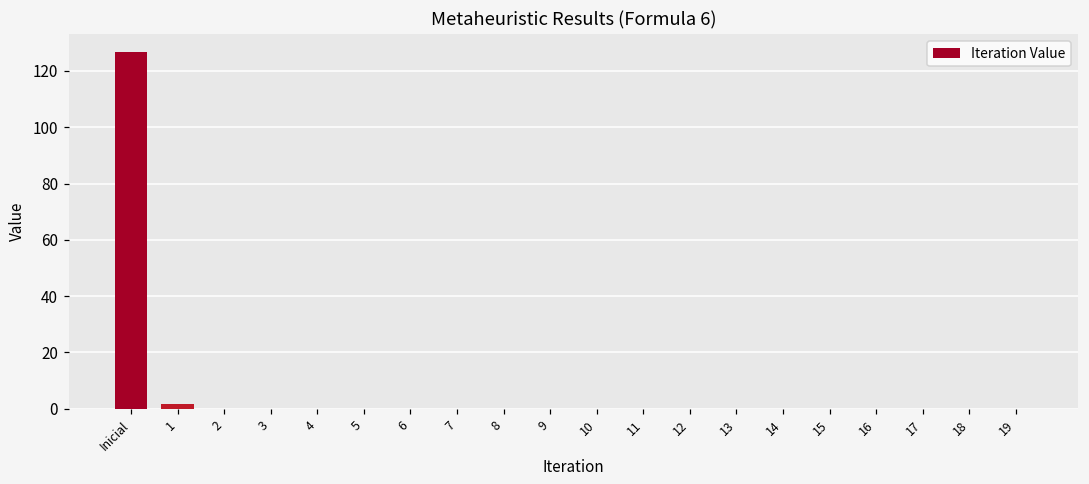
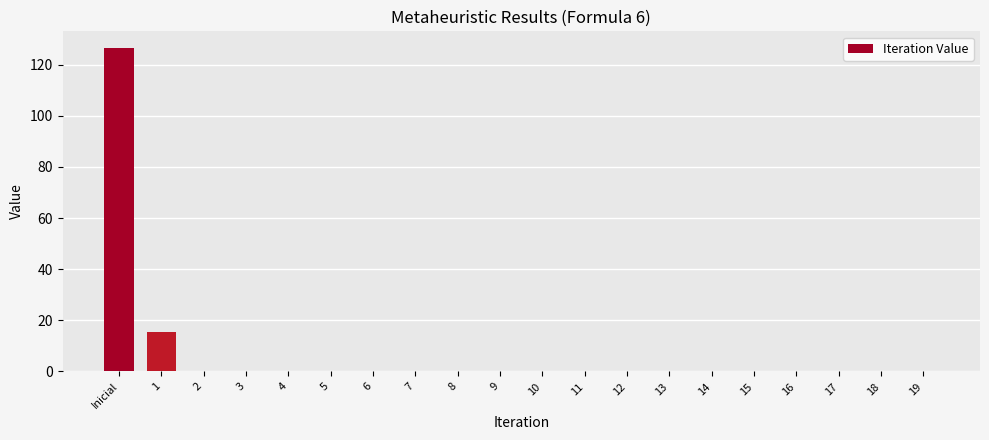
1: 2 -> 15
